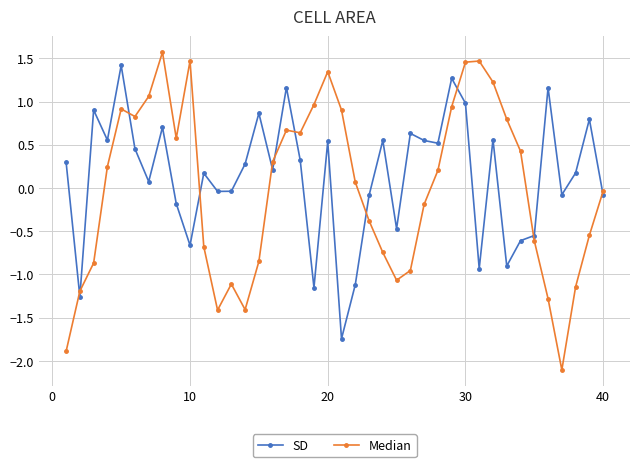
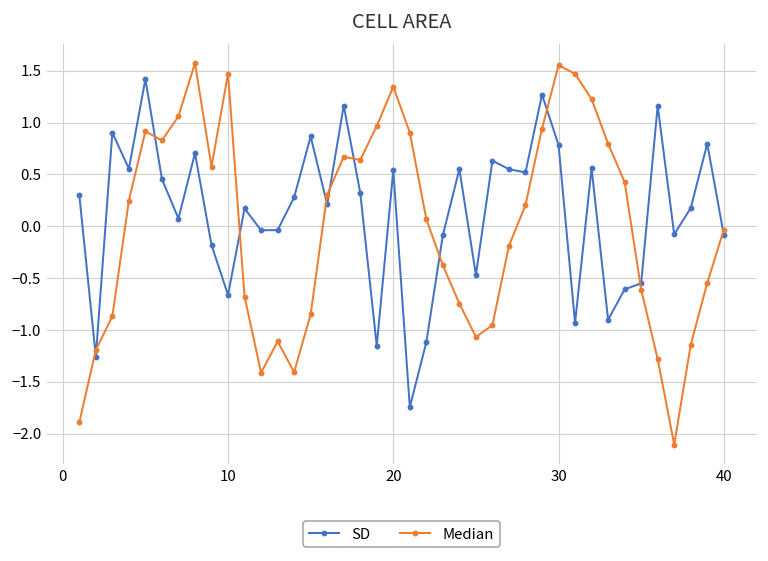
SD, 30: 1.0 -> 0.8
Median, 30: 1.5 -> 1.6
